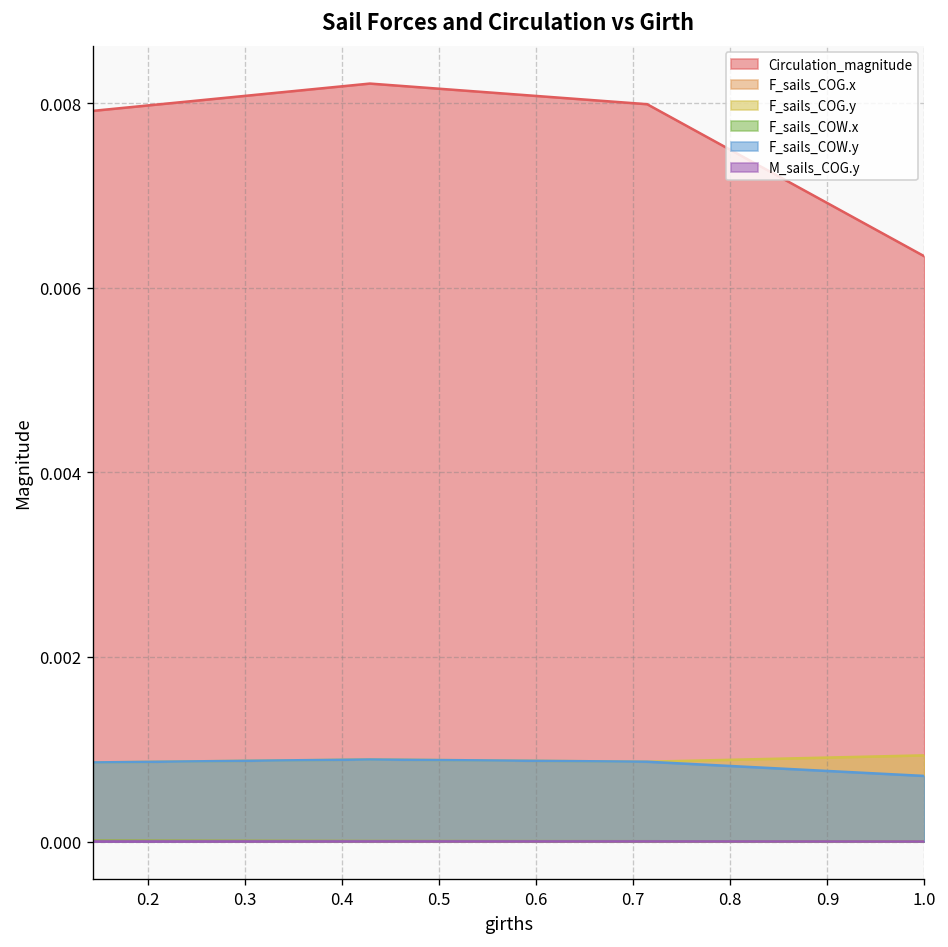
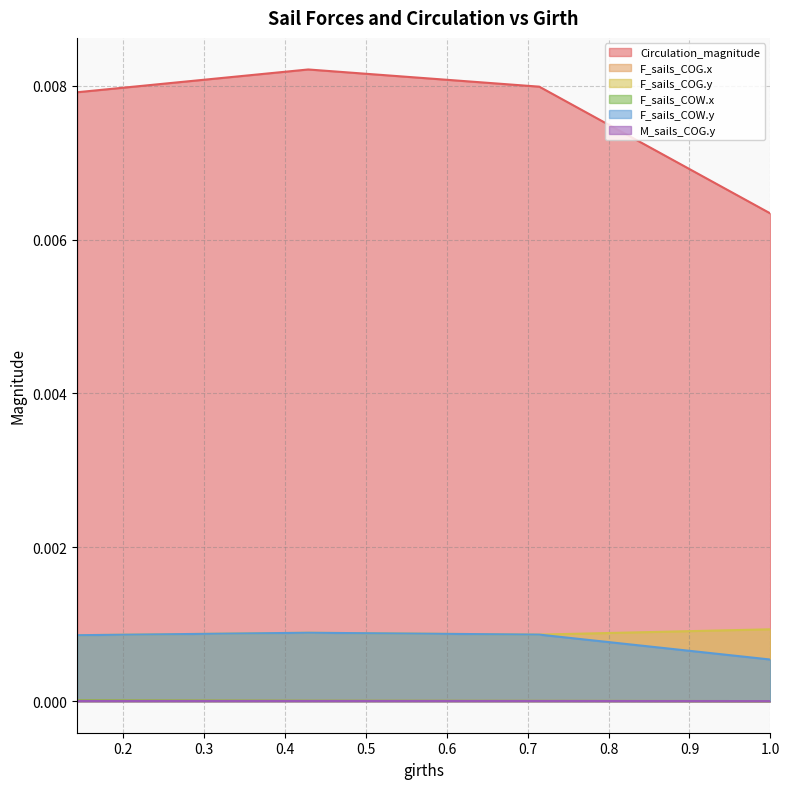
F_sails_COW.y, 1.0: 0.0007 -> 0.0005
